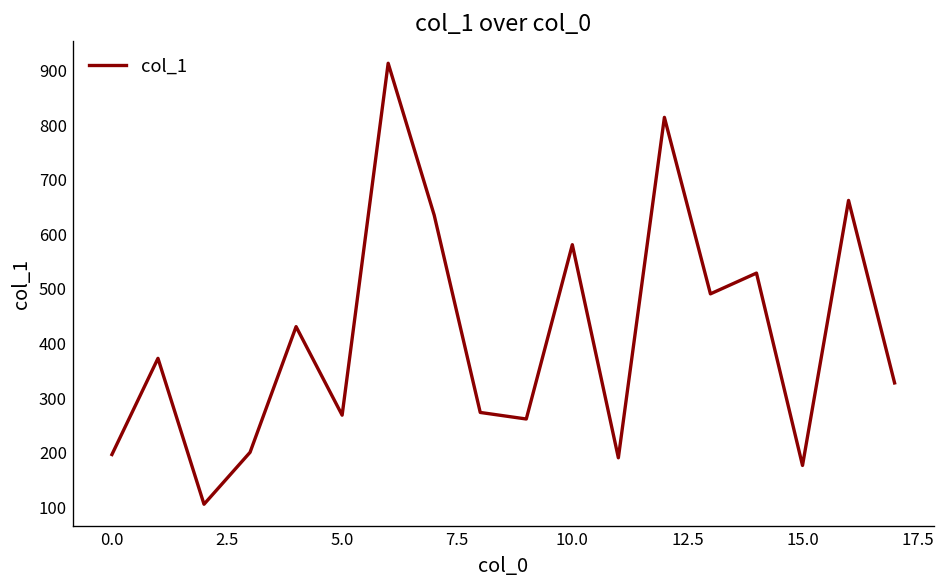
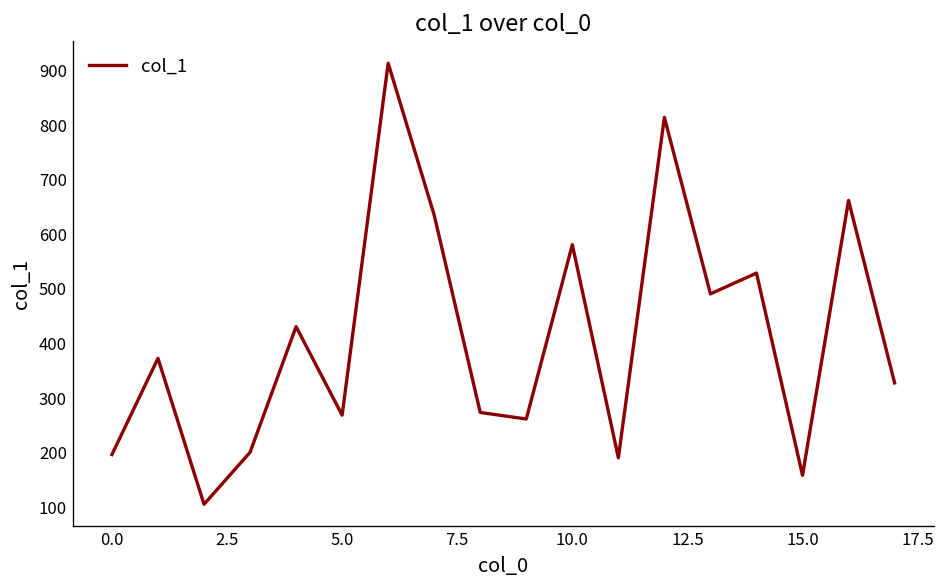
15.0: 180 -> 160
